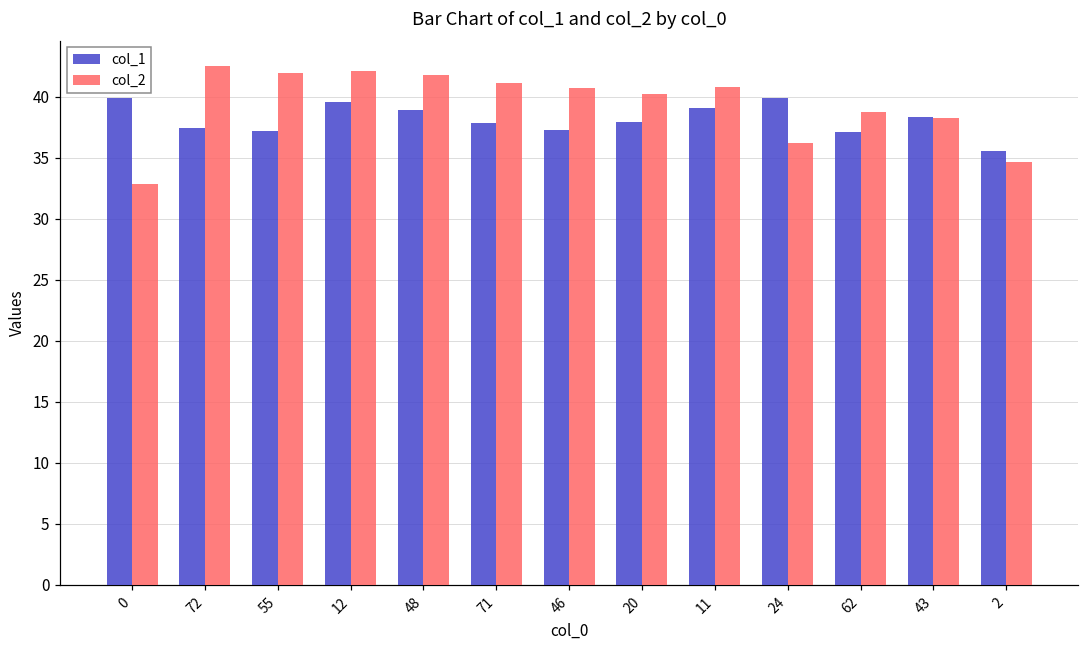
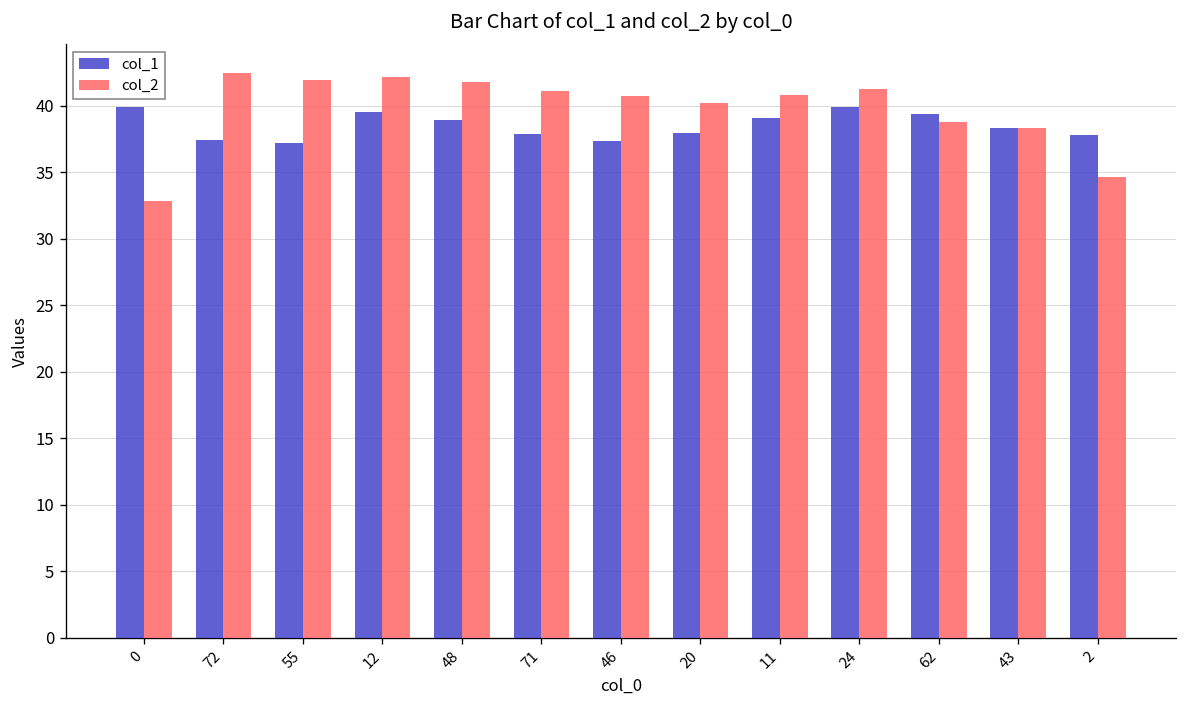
col_2, 24: 36.2 -> 41.3
col_1, 62: 37.2 -> 39.4
col_1, 2: 35.5 -> 37.8
